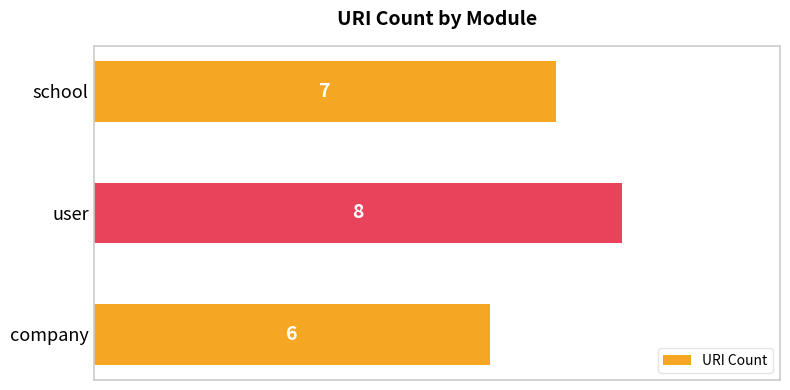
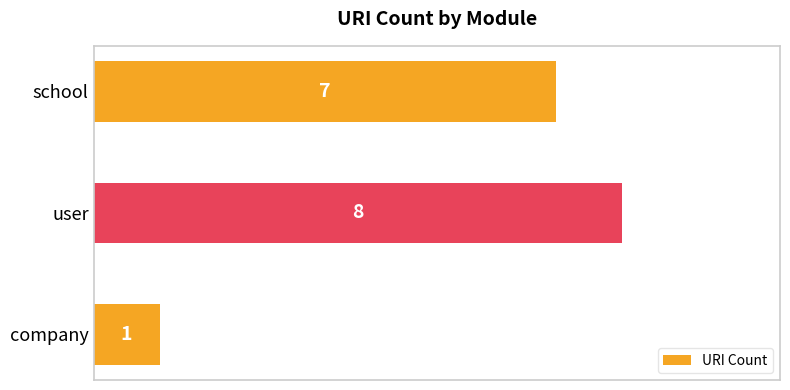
company: 6 -> 1
